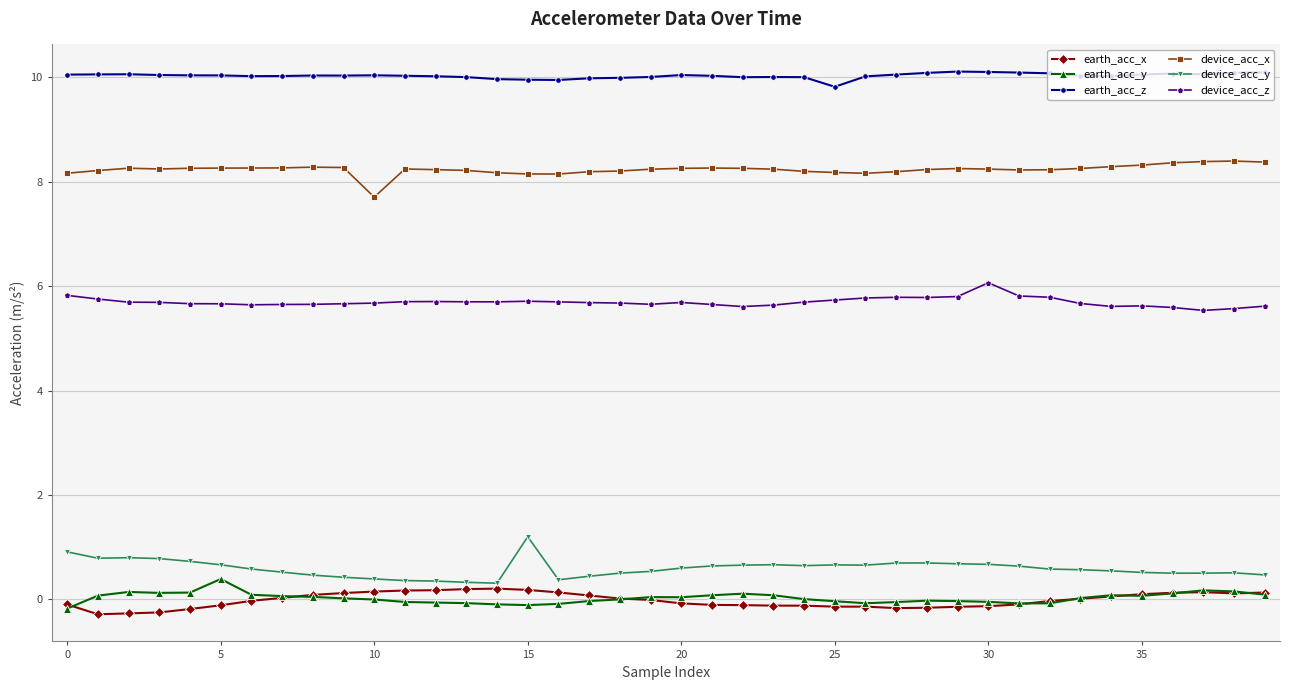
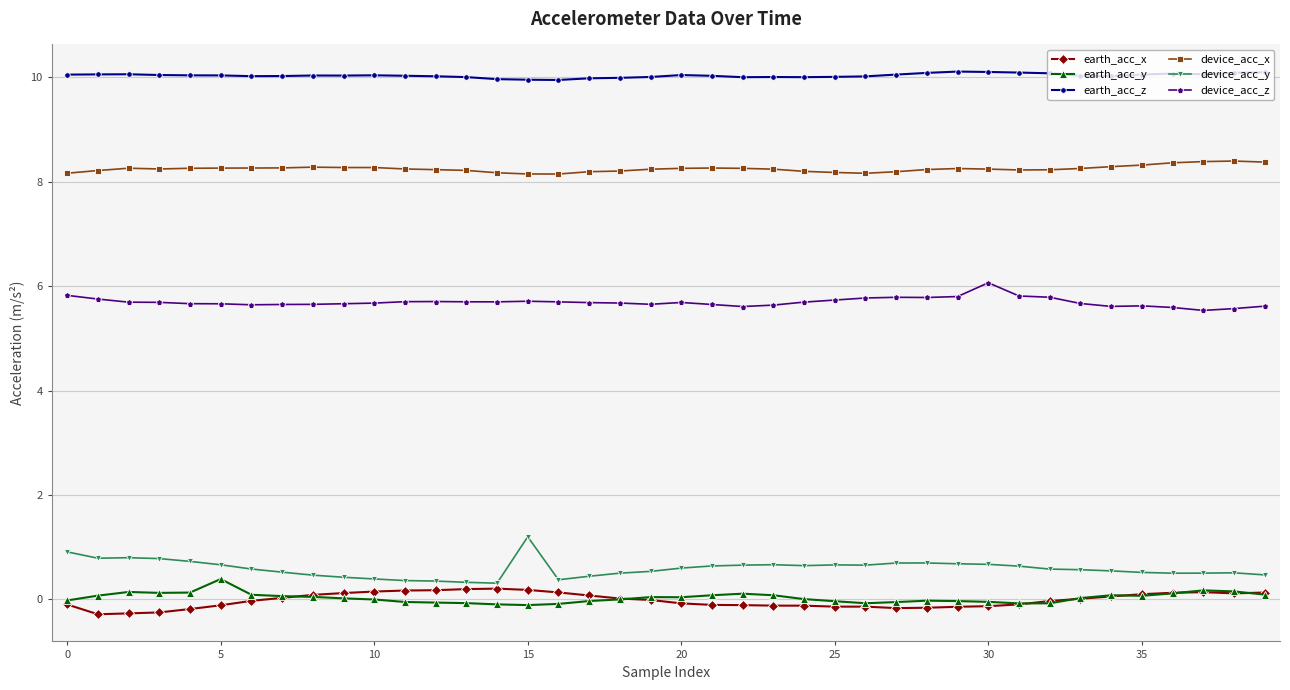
earth_acc_y, 0: -0.2 -> 0.0
device_acc_x, 10: 7.7 -> 8.3
earth_acc_z, 25: 9.8 -> 10.0
